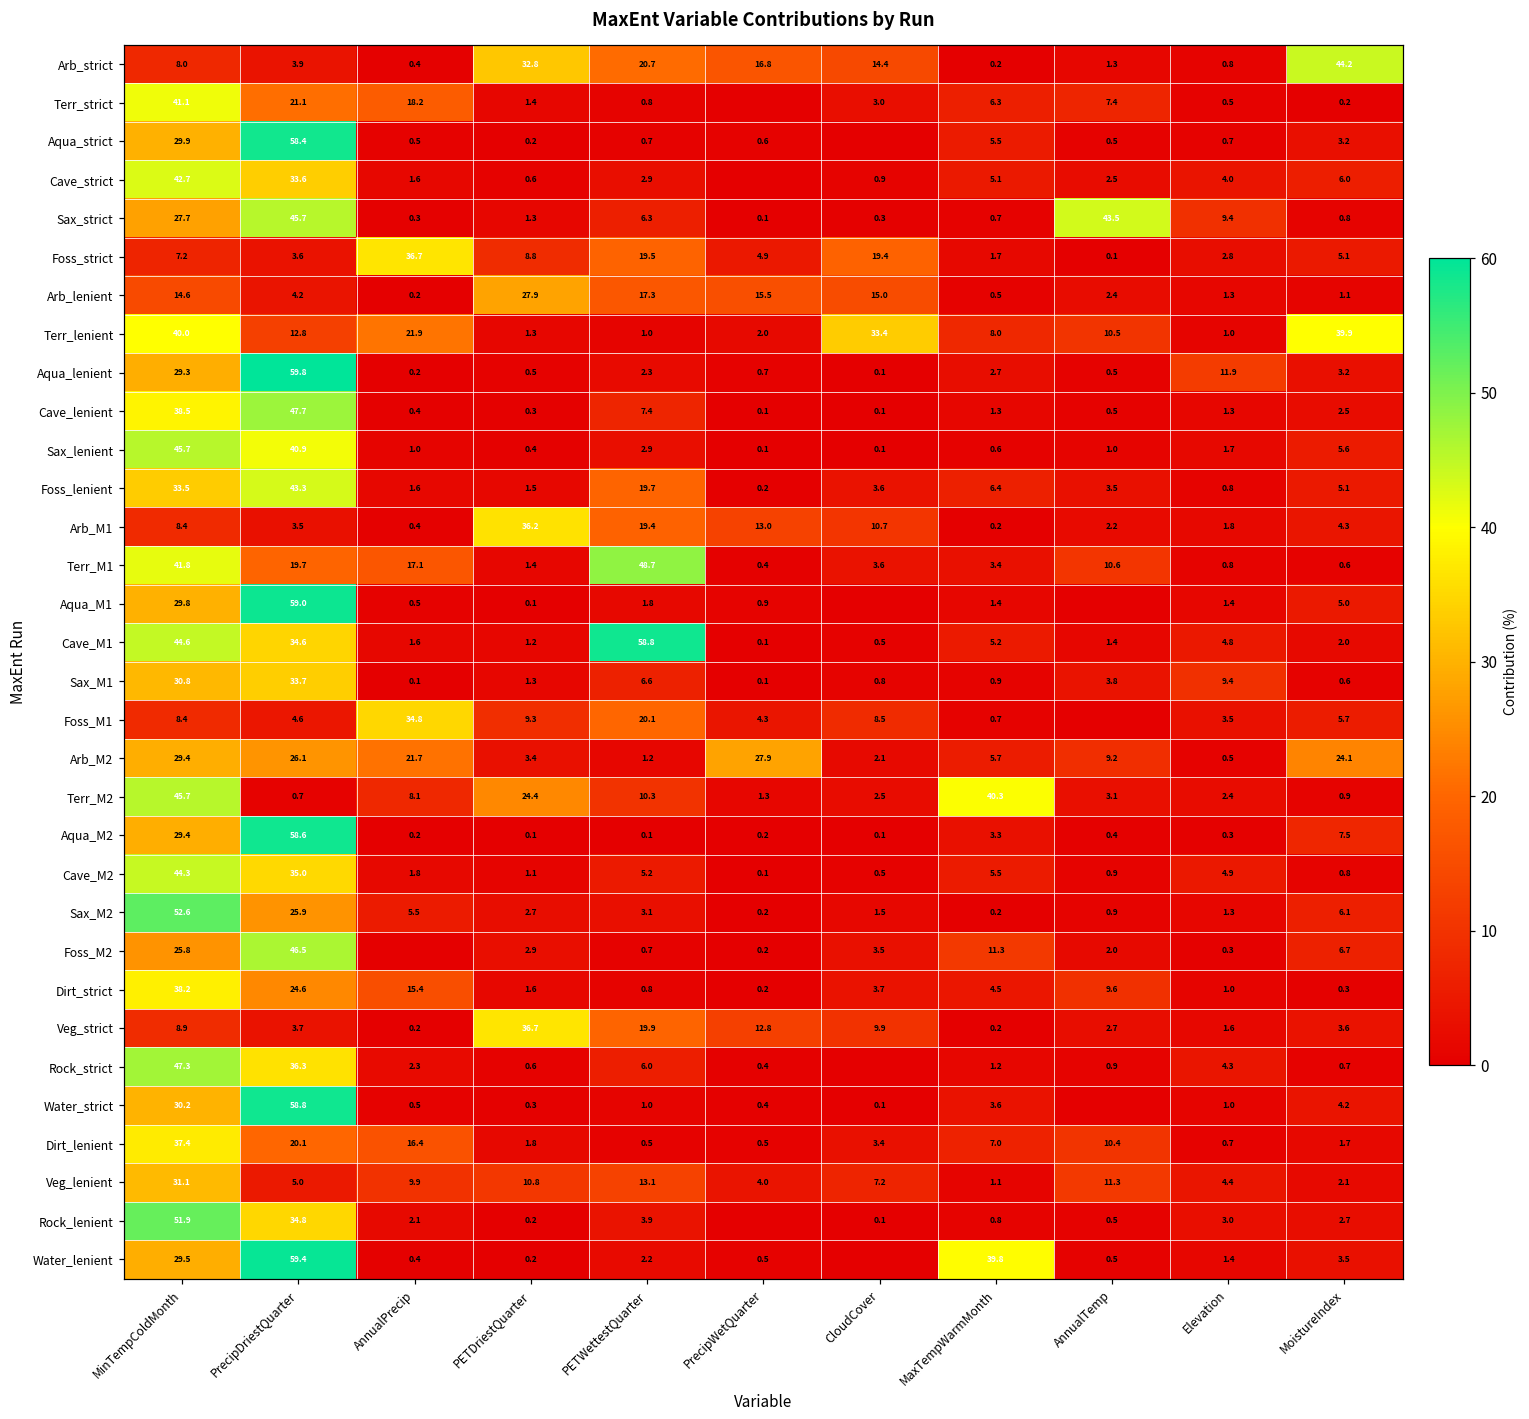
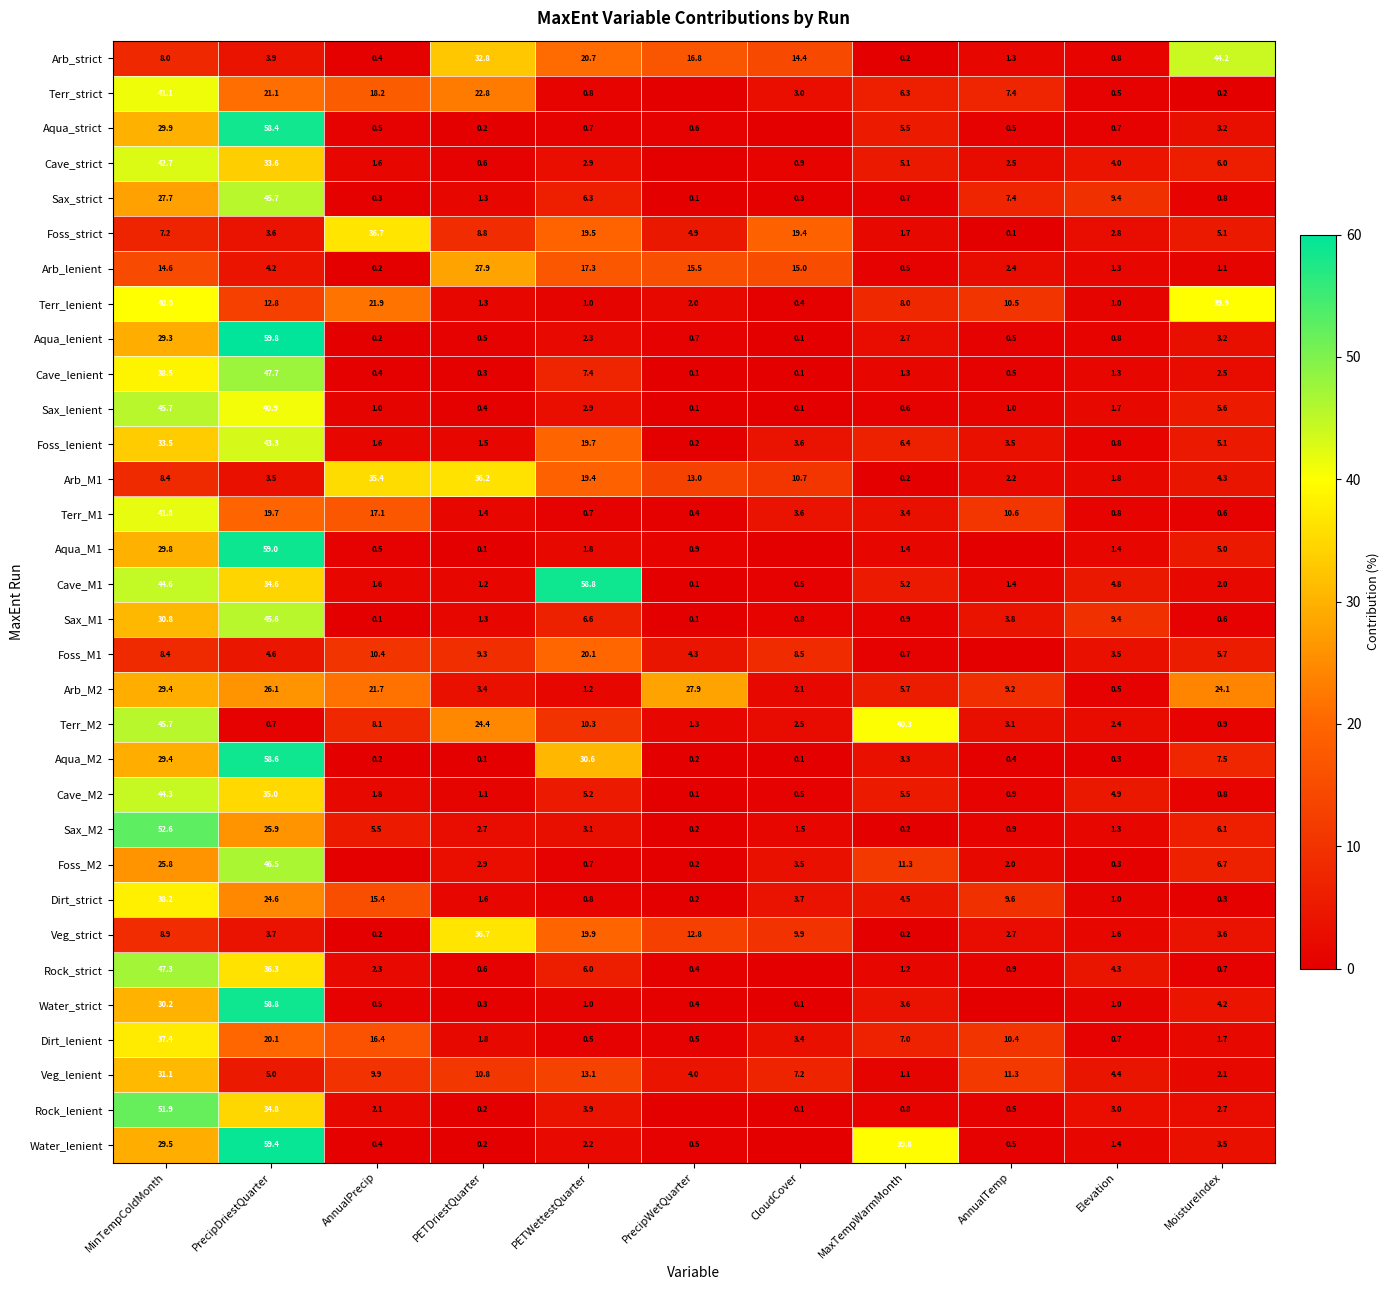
Terr_strict, PETDriestQuarter: 1.4 -> 22.8
Sax_strict, AnnualTemp: 43.5 -> 7.4
Terr_lenient, CloudCover: 33.4 -> 0.4
Aqua_lenient, Elevation: 11.9 -> 0.8
Arb_M1, AnnualPrecip: 0.4 -> 35.4
Terr_M1, PETWettestQuarter: 48.7 -> 0.7
Sax_M1, PrecipDriestQuarter: 33.7 -> 45.6
Foss_M1, AnnualPrecip: 34.8 -> 10.4
Aqua_M2, PETWettestQuarter: 0.1 -> 30.6
